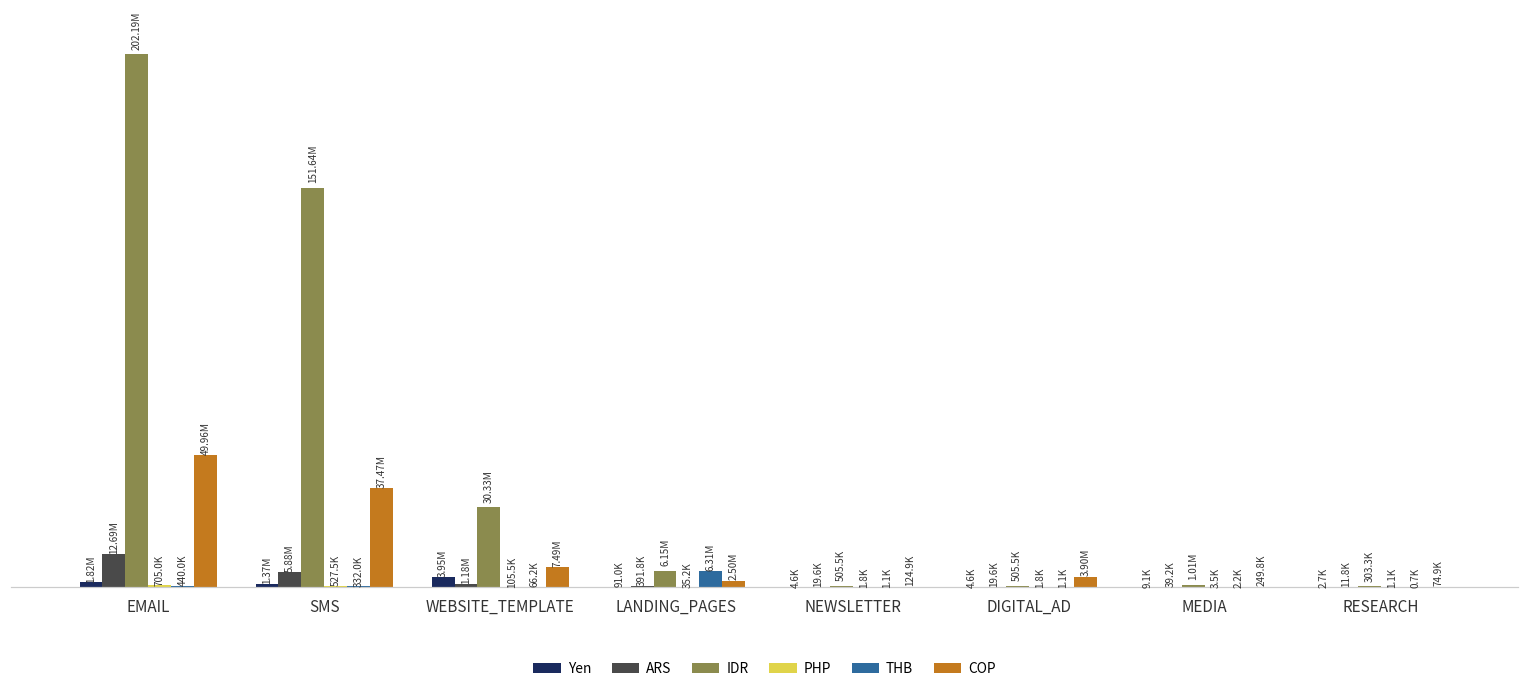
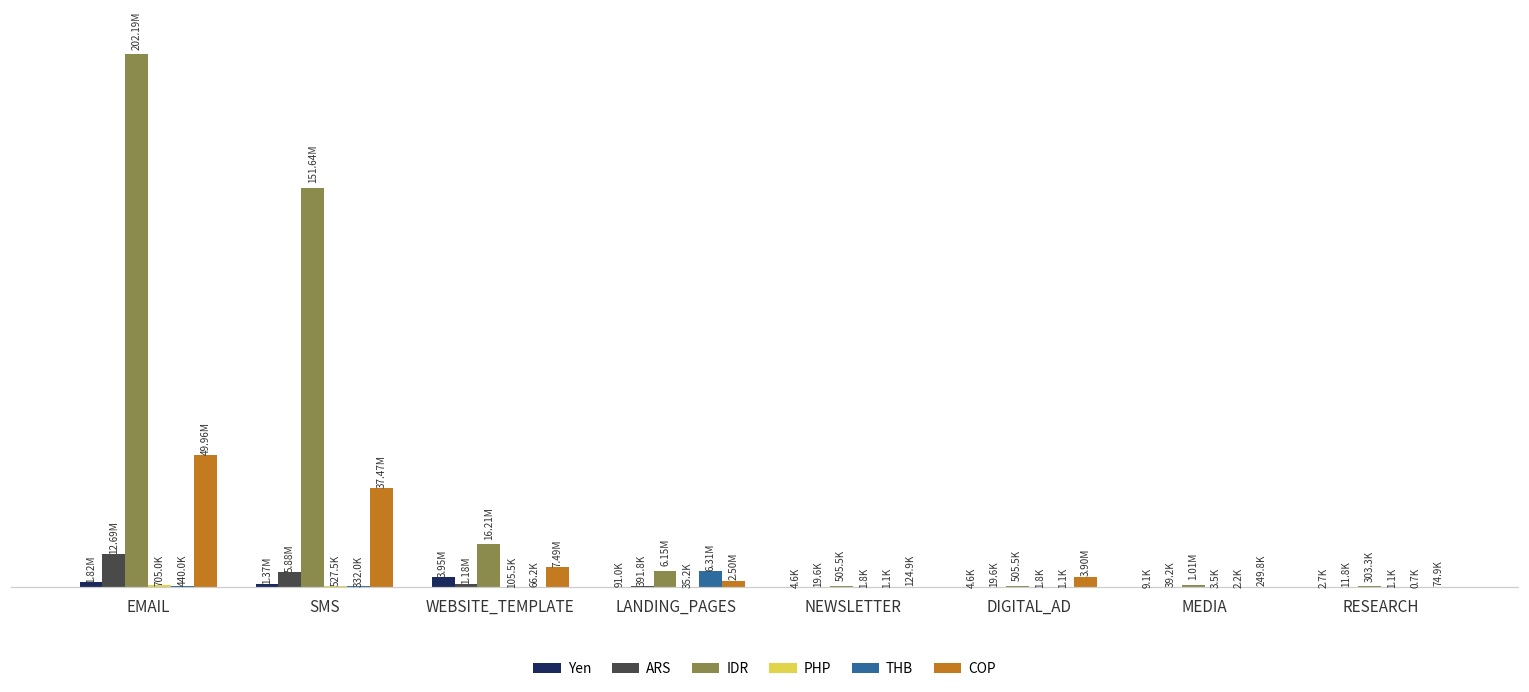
IDR, WEBSITE_TEMPLATE: 30.33M -> 16.21M
